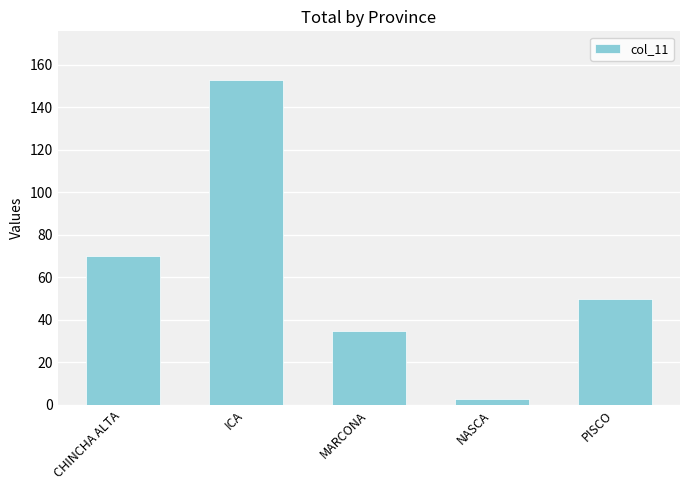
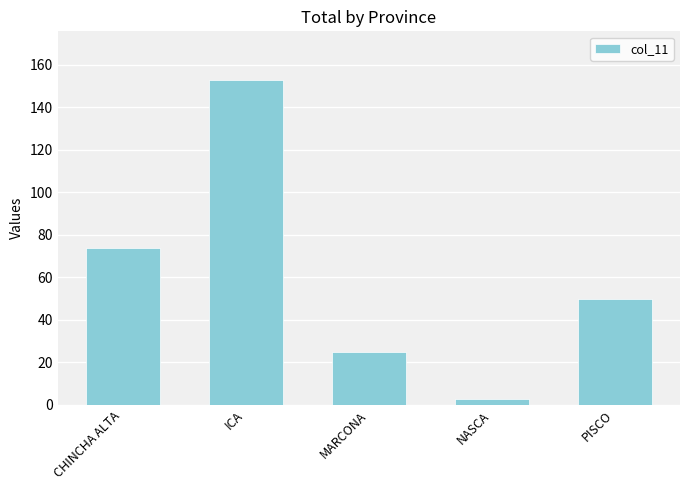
CHINCHA ALTA: 70 -> 74
MARCONA: 35 -> 25
